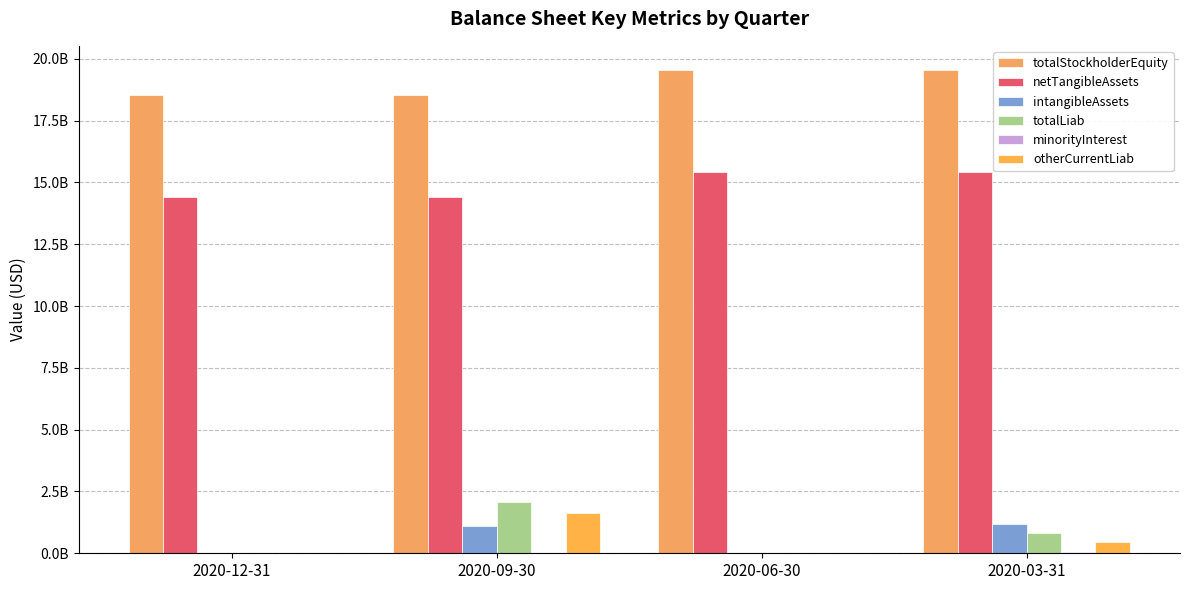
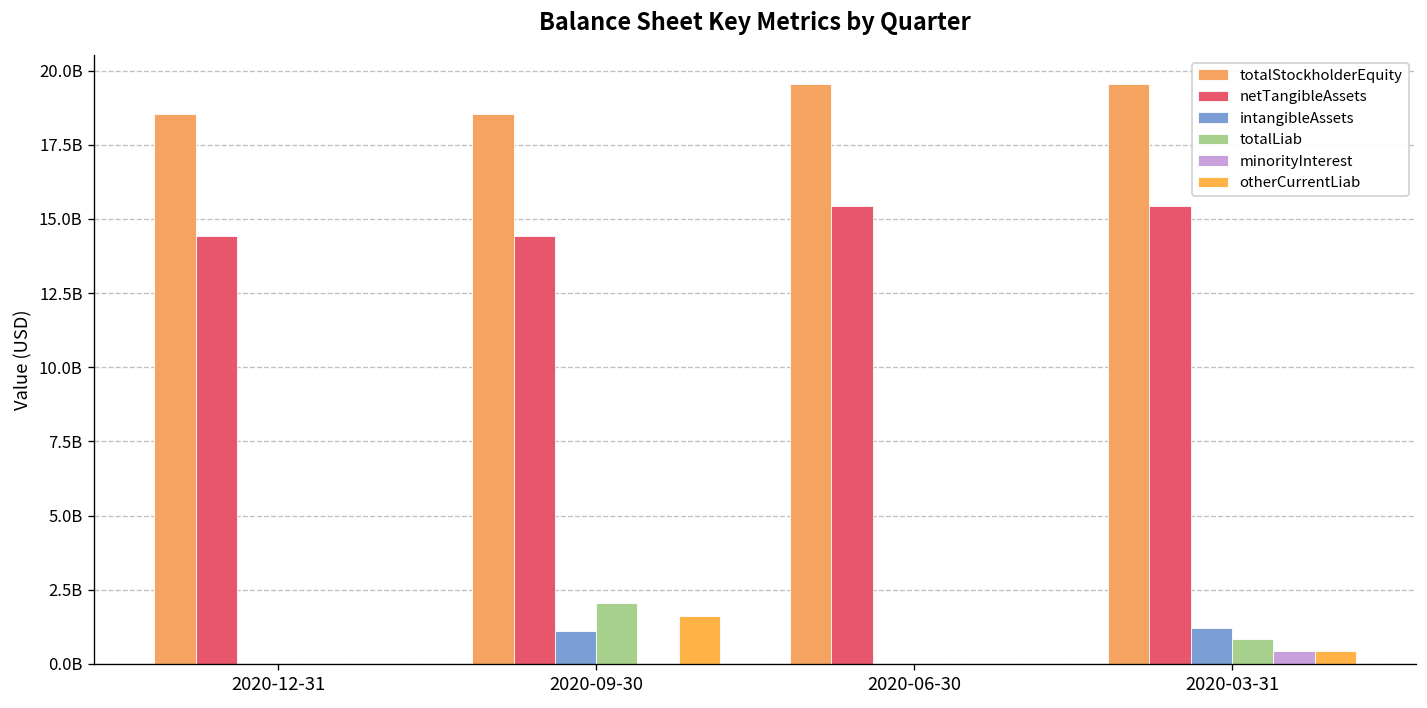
minorityInterest, 2020-03-31: 0 -> 400000000
